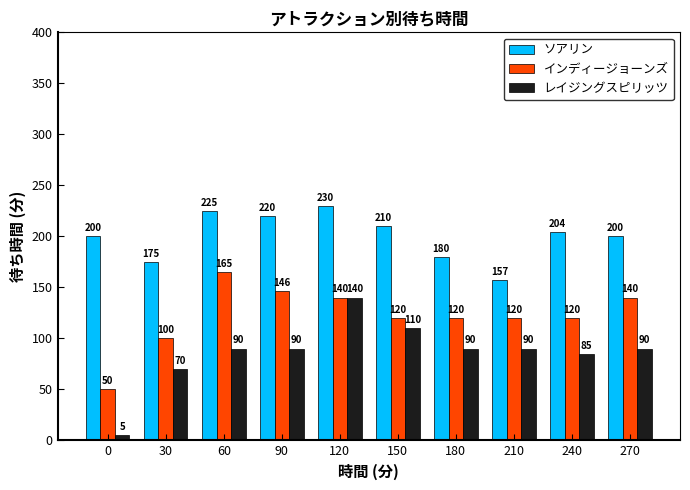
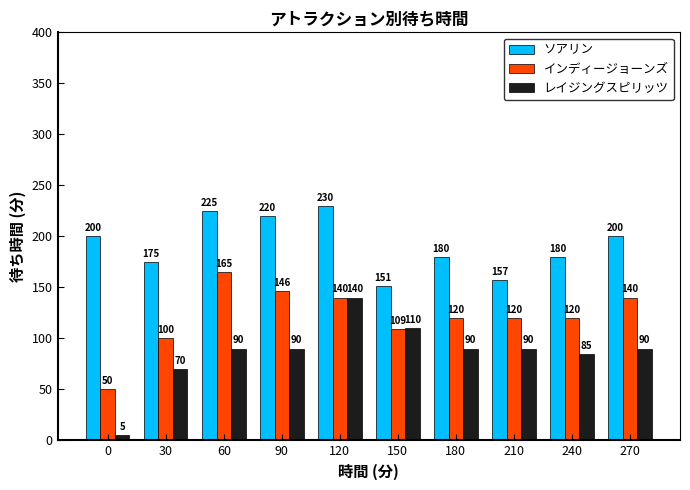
ソアリン, 150: 210 -> 151
インディージョーンズ, 150: 120 -> 109
ソアリン, 240: 204 -> 180
